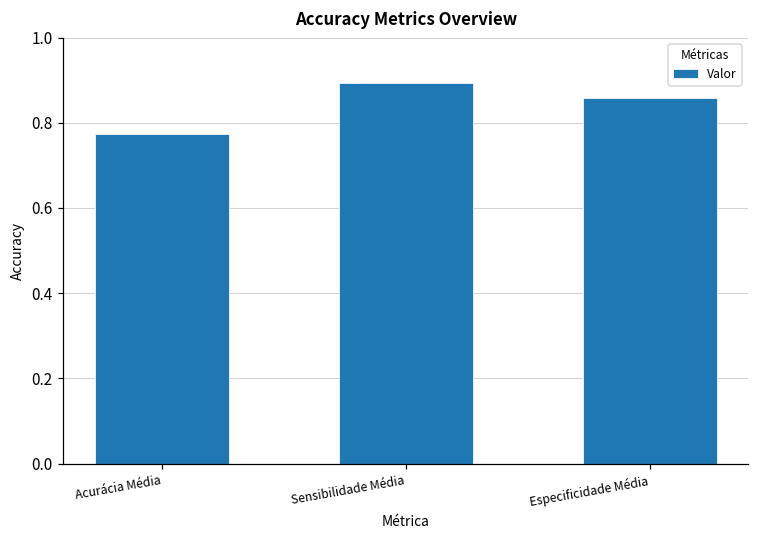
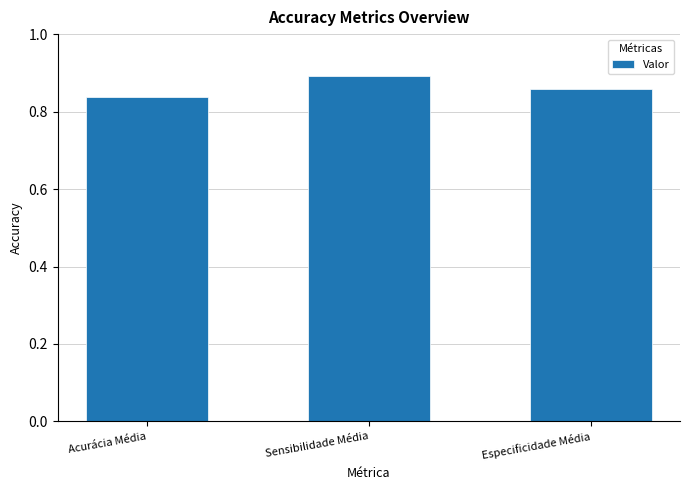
Acurácia Média: 0.77 -> 0.84
